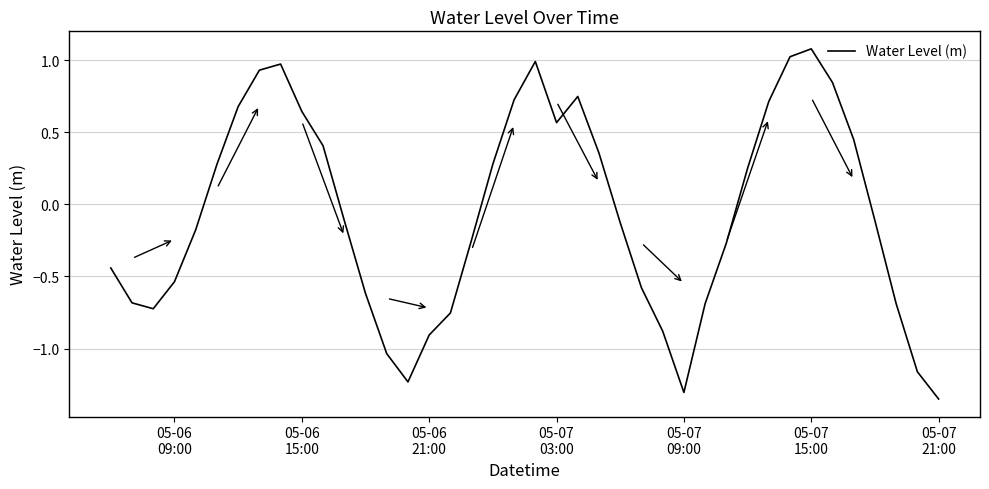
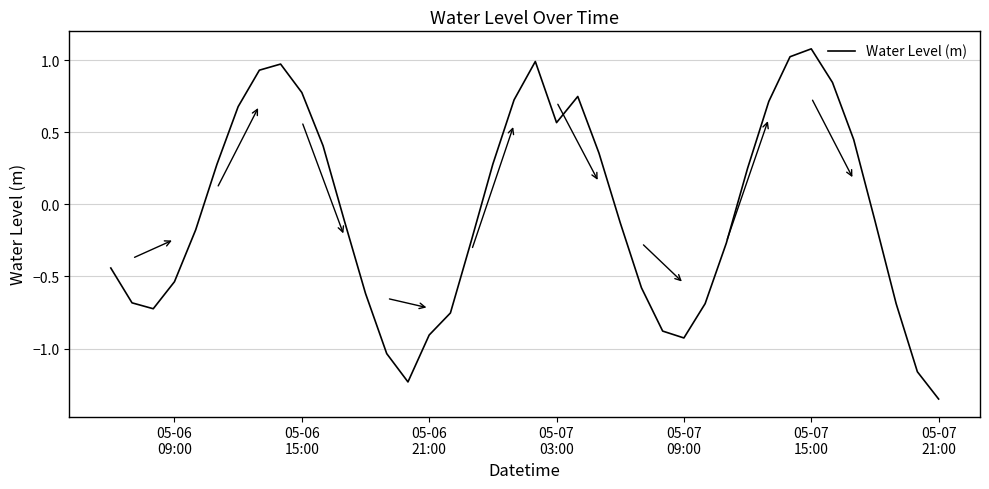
05-06 15:00: 0.64 -> 0.78
05-07 09:00: -1.30 -> -0.93
